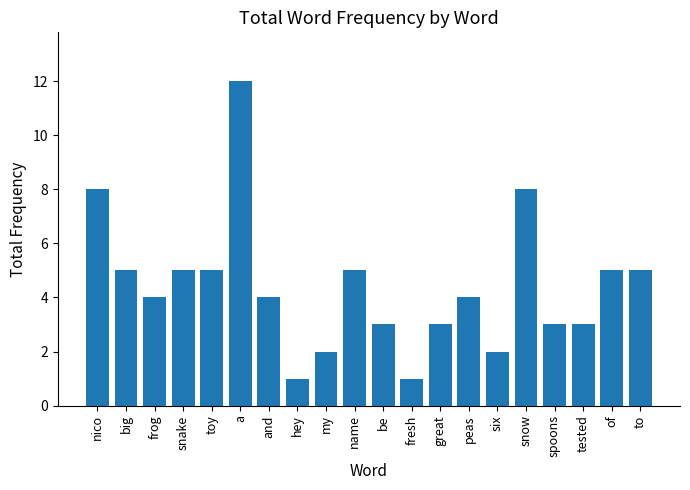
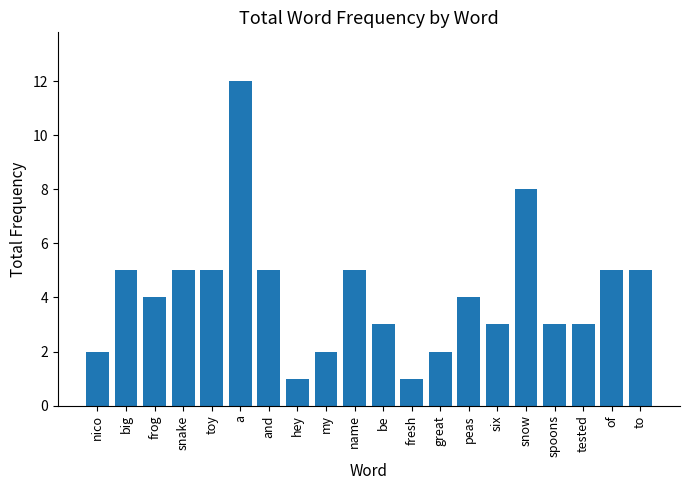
nico: 8 -> 2
and: 4 -> 5
great: 3 -> 2
six: 2 -> 3
